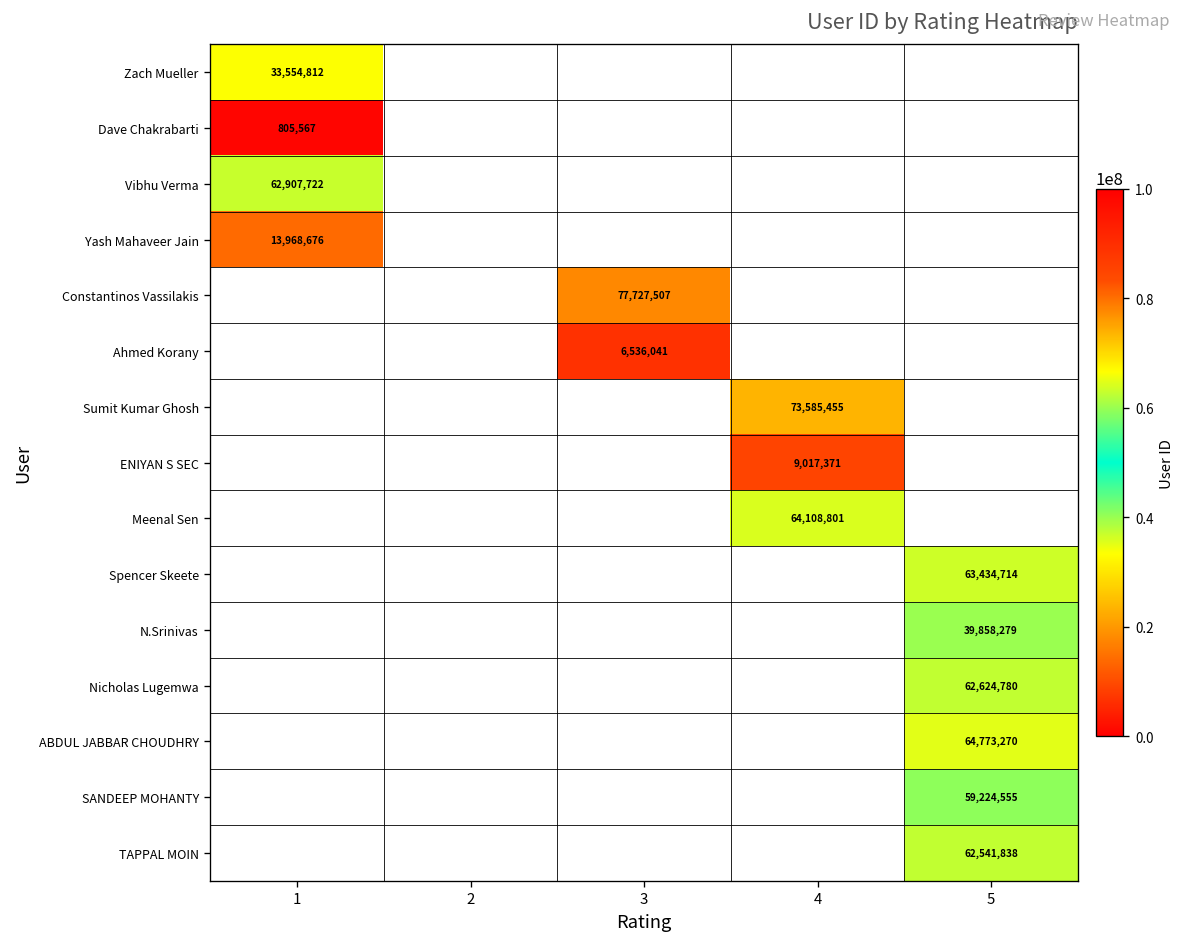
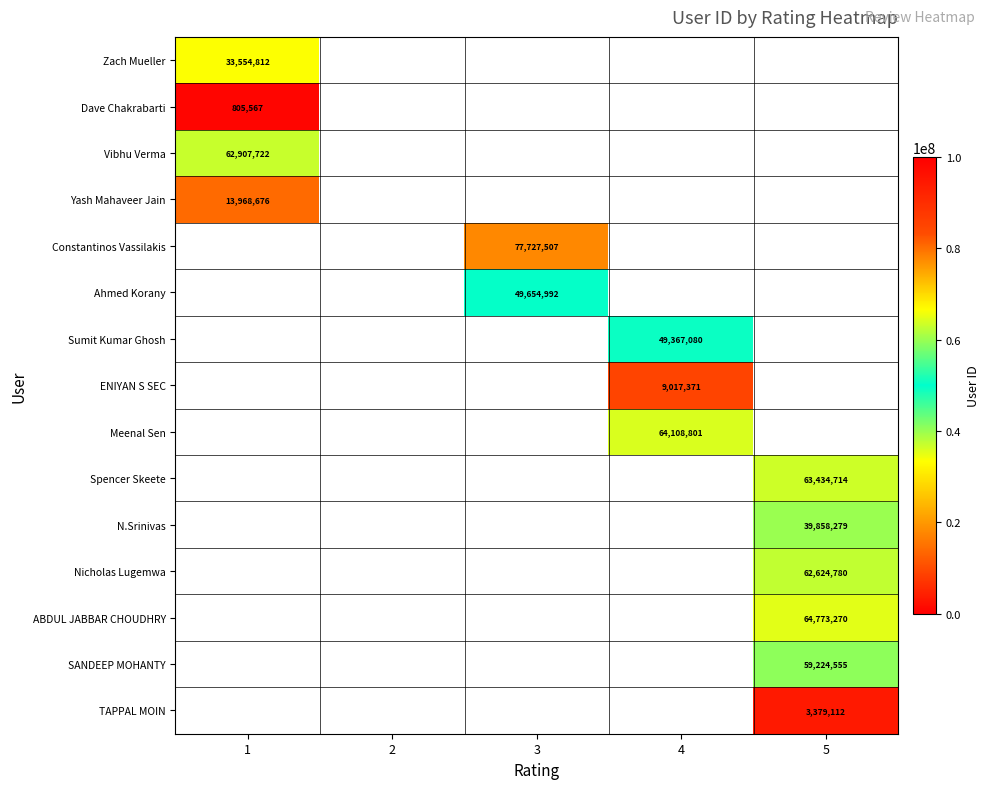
Ahmed Korany, 3: 6,536,041 -> 49,654,992
Sumit Kumar Ghosh, 4: 73,585,455 -> 49,367,080
TAPPAL MOIN, 5: 62,541,838 -> 3,379,112
